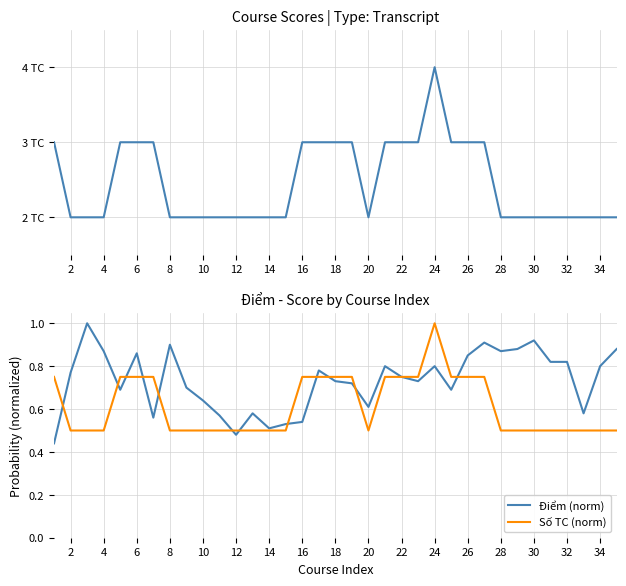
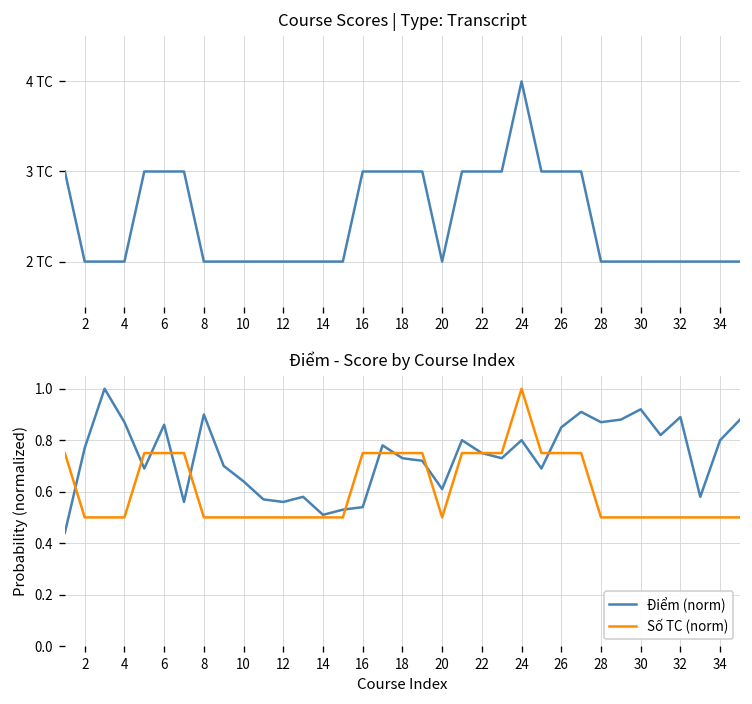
Điểm - Score by Course Index, Điểm (norm), 12: 0.48 -> 0.56
Điểm - Score by Course Index, Điểm (norm), 32: 0.82 -> 0.89
